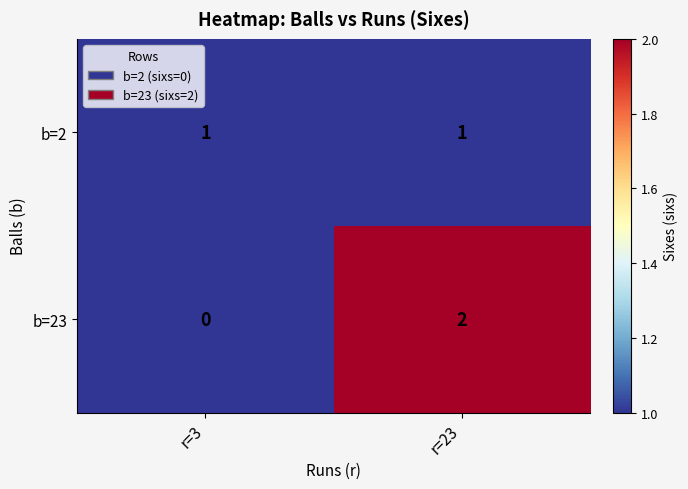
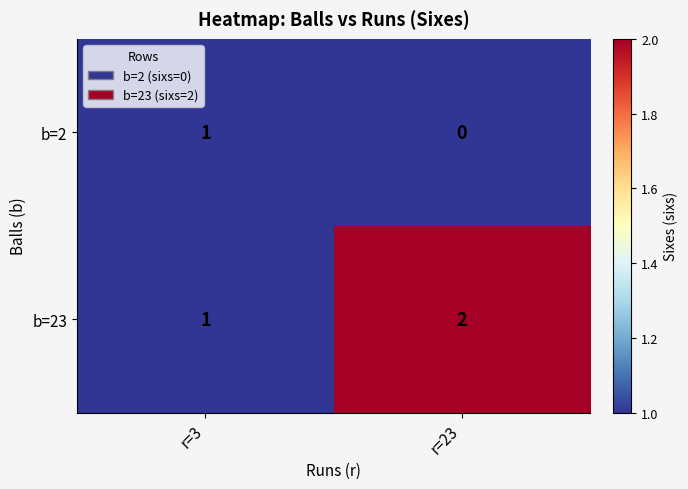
b=2, r=23: 1 -> 0
b=23, r=3: 0 -> 1
